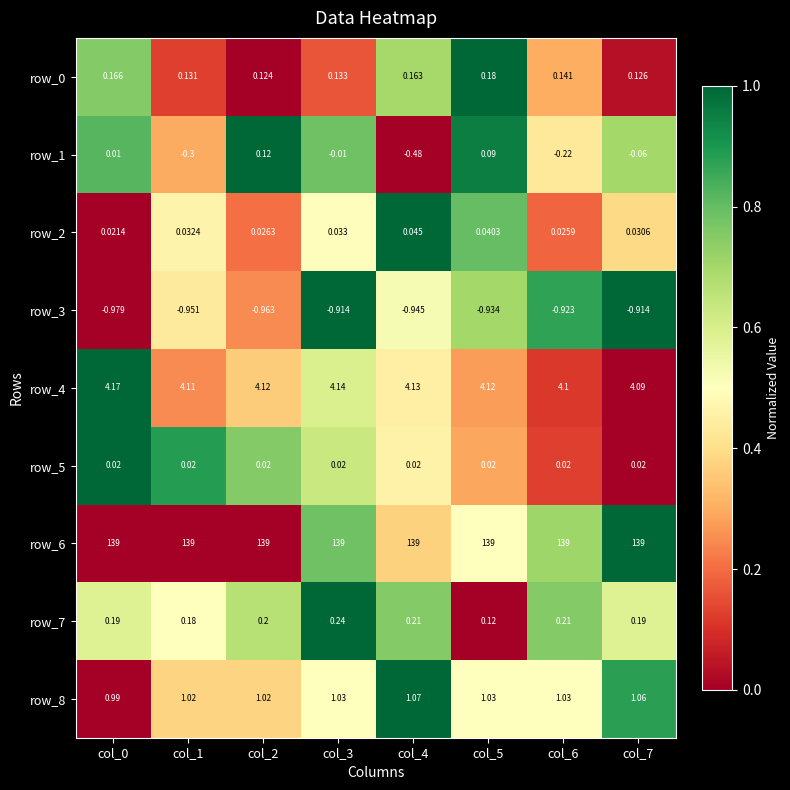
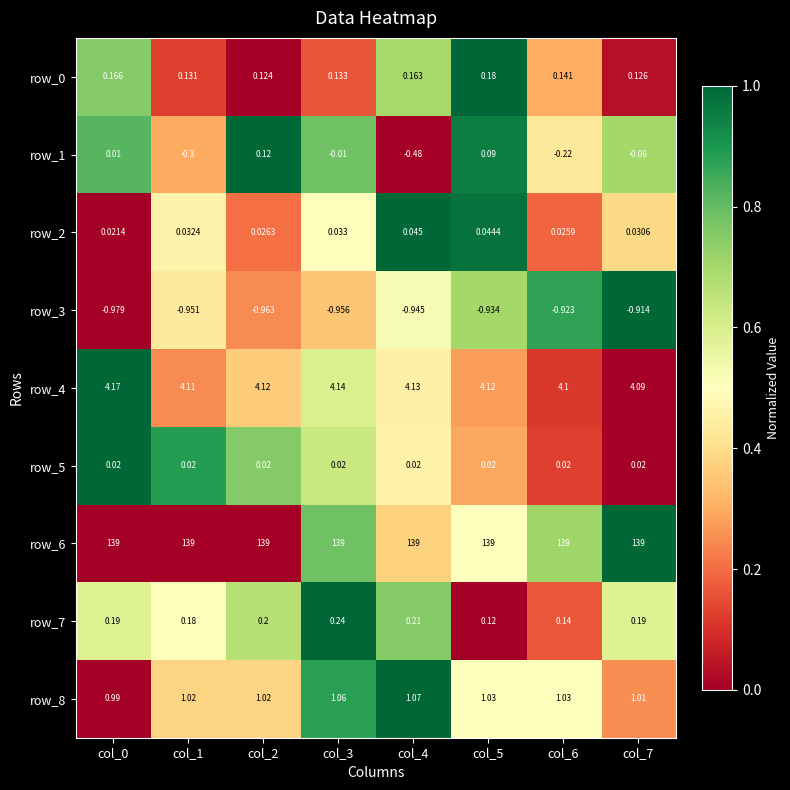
row_2, col_5: 0.0403 -> 0.0444
row_3, col_3: -0.914 -> -0.956
row_7, col_6: 0.21 -> 0.14
row_8, col_3: 1.03 -> 1.06
row_8, col_7: 1.06 -> 1.01
